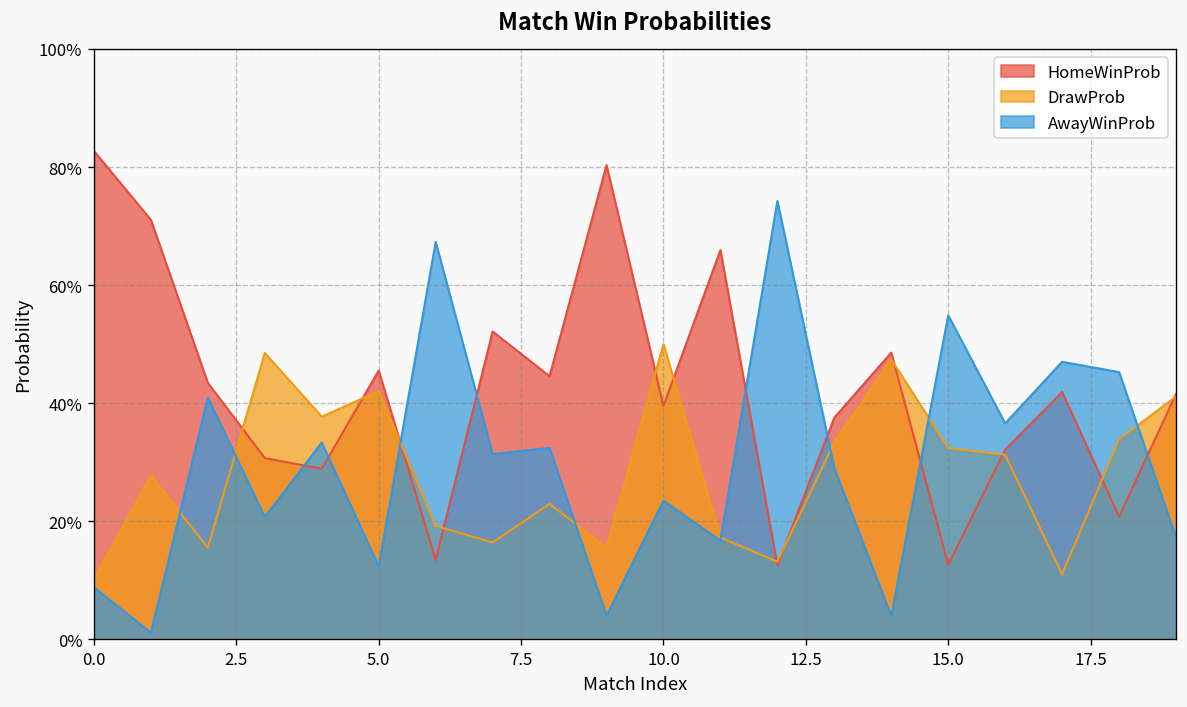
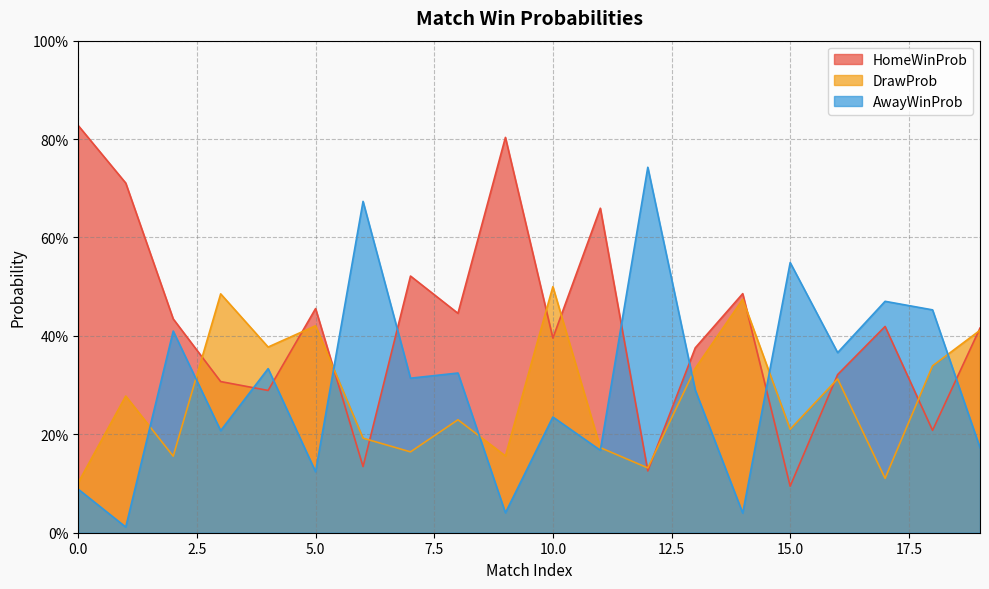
HomeWinProb, 15.0: 13% -> 9%
DrawProb, 15.0: 32% -> 21%
